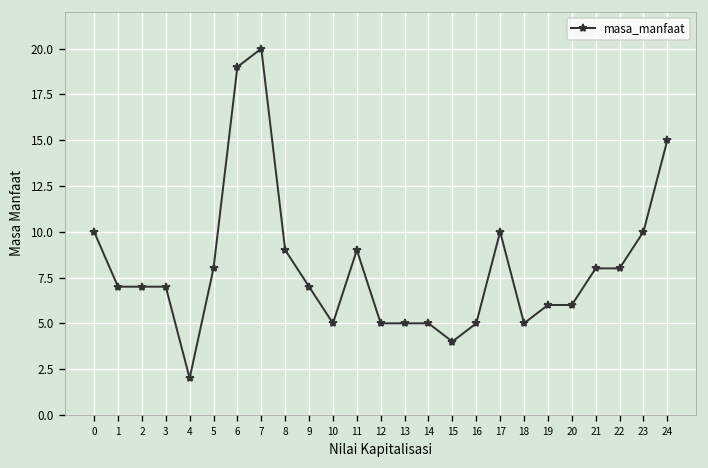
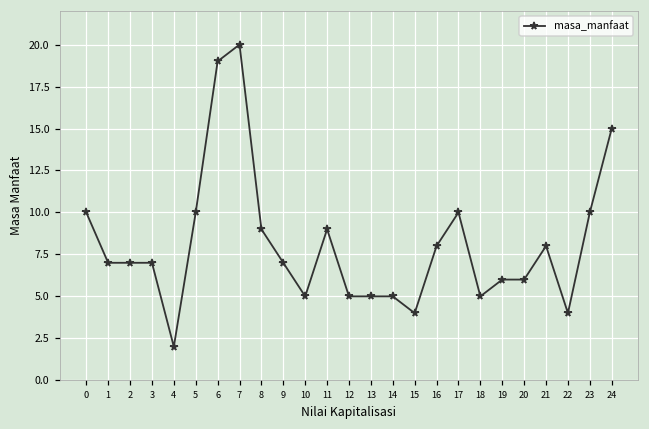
5: 8 -> 10
16: 5 -> 8
22: 8 -> 4
